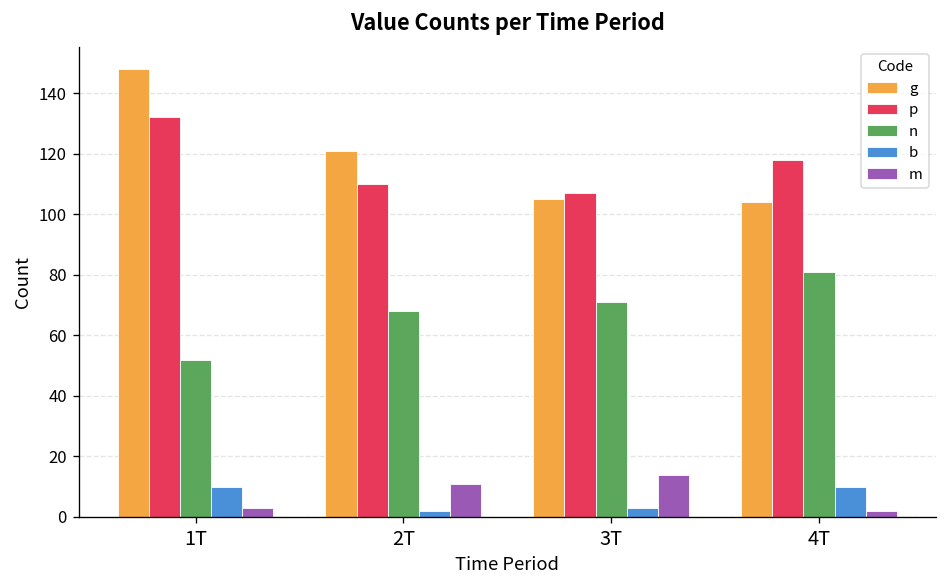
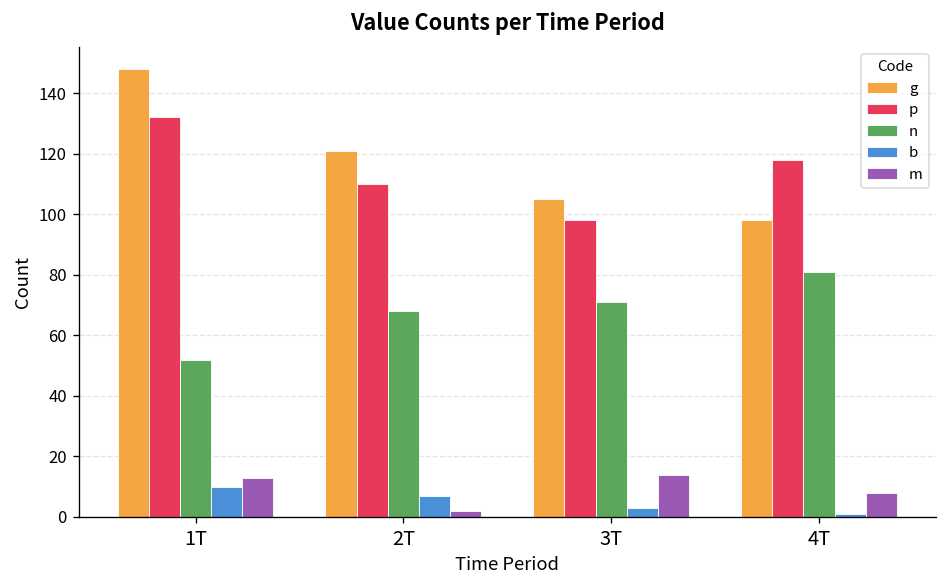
m, 1T: 3 -> 13
b, 2T: 2 -> 7
m, 2T: 11 -> 2
p, 3T: 107 -> 98
g, 4T: 104 -> 98
b, 4T: 10 -> 1
m, 4T: 2 -> 8
